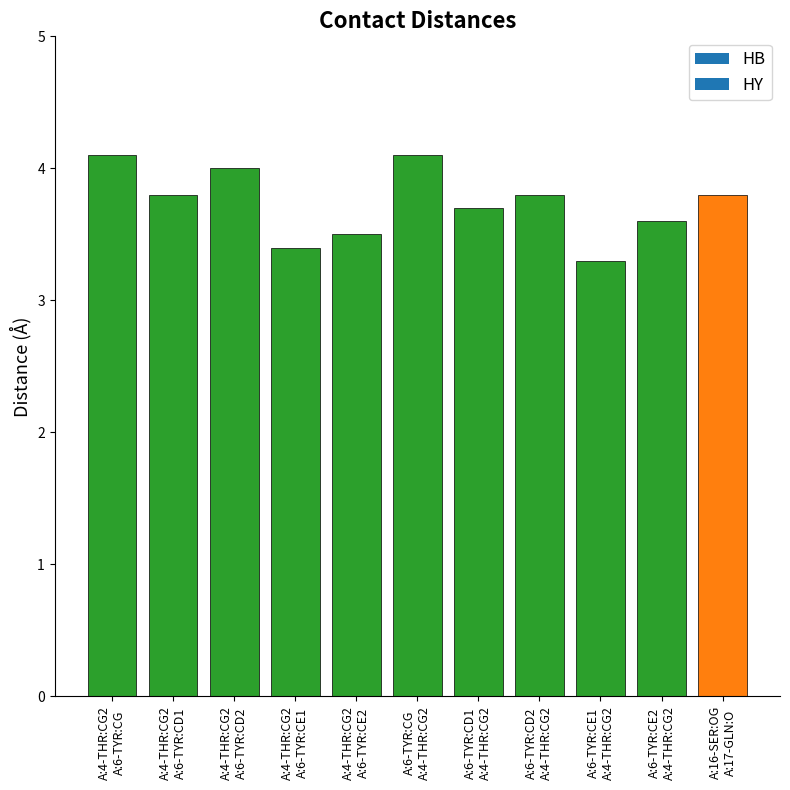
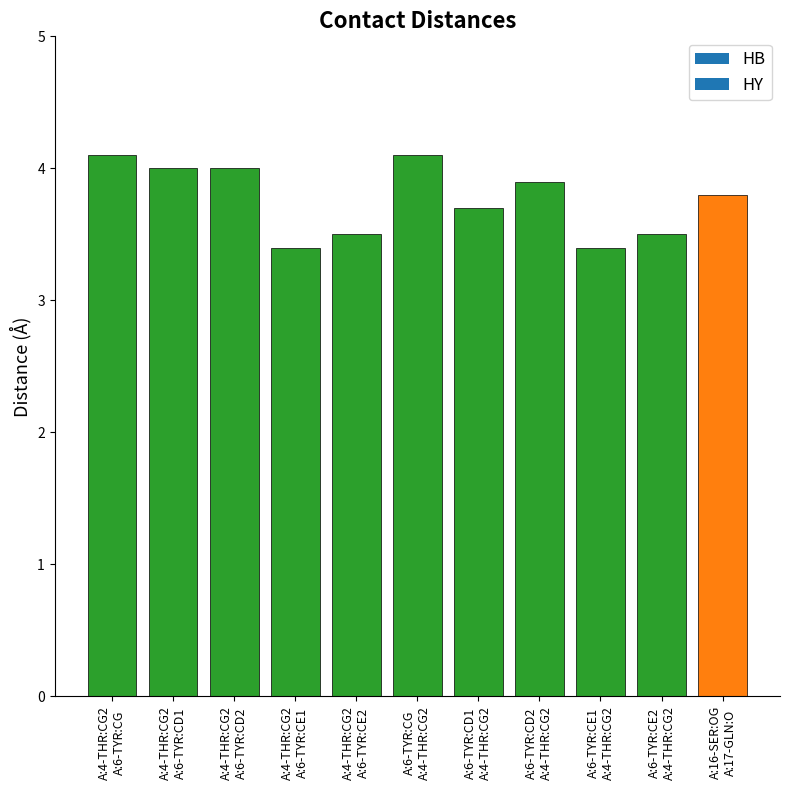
A:4-THR:CG2 A:6-TYR:CD1: 3.8 -> 4.0
A:6-TYR:CD2 A:4-THR:CG2: 3.8 -> 3.9
A:6-TYR:CE1 A:4-THR:CG2: 3.3 -> 3.4
A:6-TYR:CE2 A:4-THR:CG2: 3.6 -> 3.5
